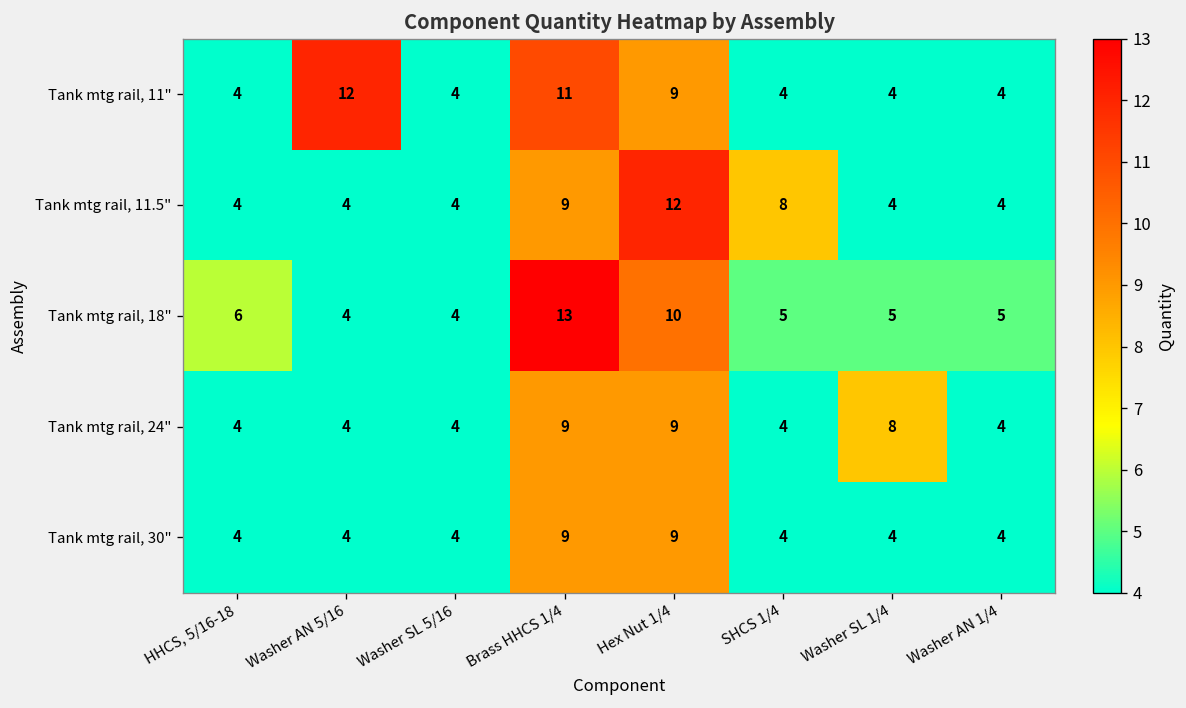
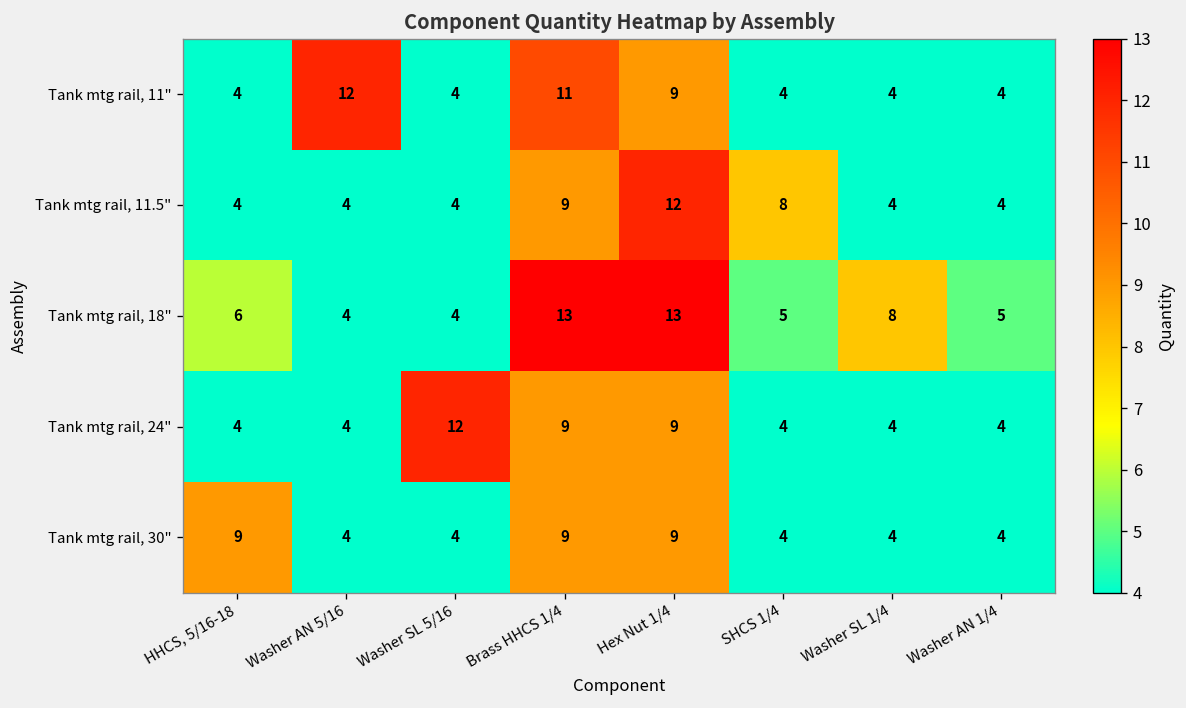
Tank mtg rail, 18", Hex Nut 1/4: 10 -> 13
Tank mtg rail, 18", Washer SL 1/4: 5 -> 8
Tank mtg rail, 24", Washer SL 5/16: 4 -> 12
Tank mtg rail, 24", Washer SL 1/4: 8 -> 4
Tank mtg rail, 30", HHCS, 5/16-18: 4 -> 9
